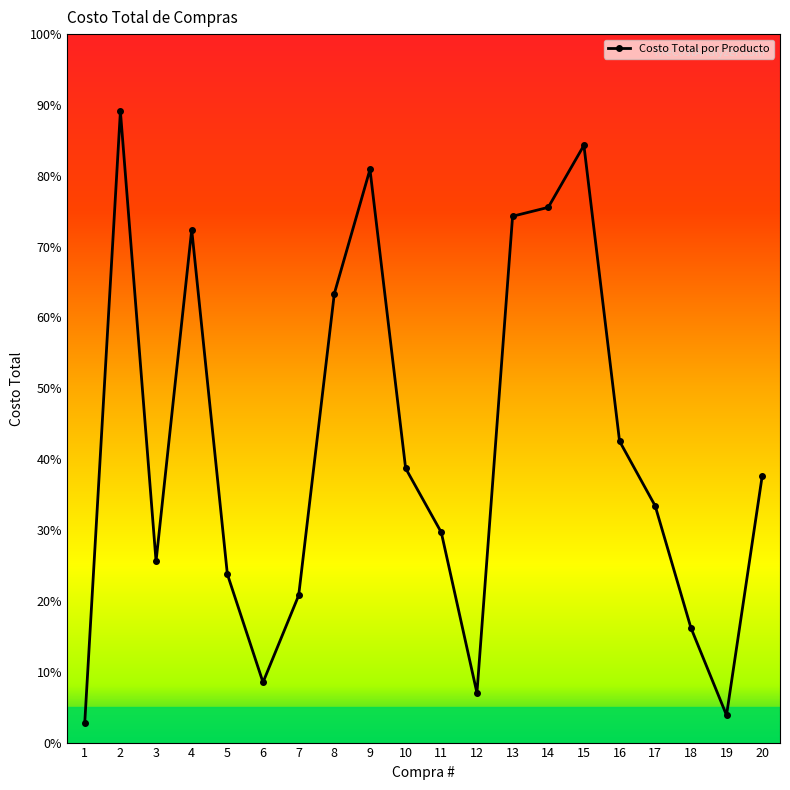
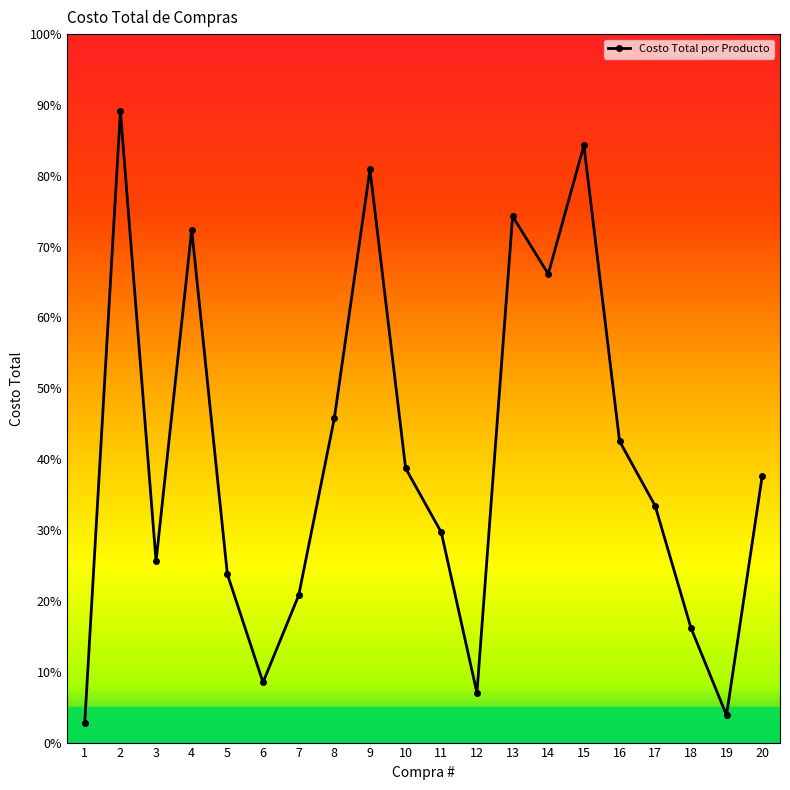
8: 63% -> 46%
14: 76% -> 66%
